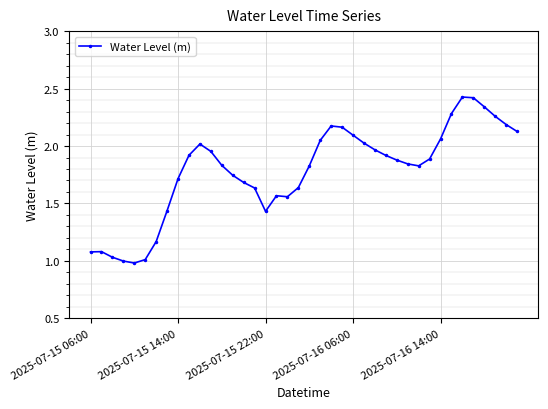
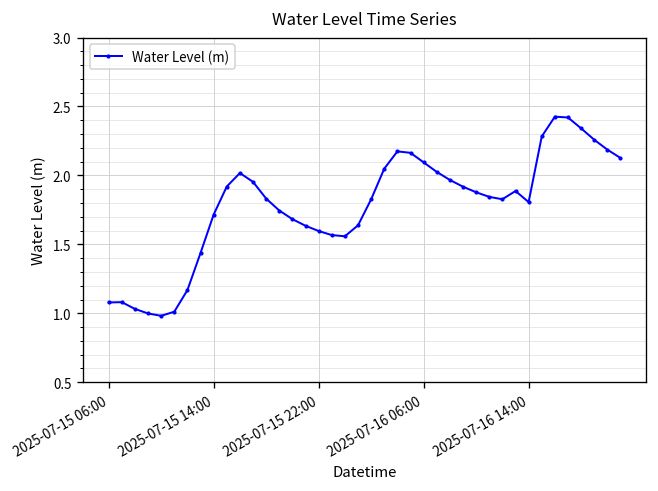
2025-07-15 22:00: 1.43 -> 1.60
2025-07-16 14:00: 2.06 -> 1.81
